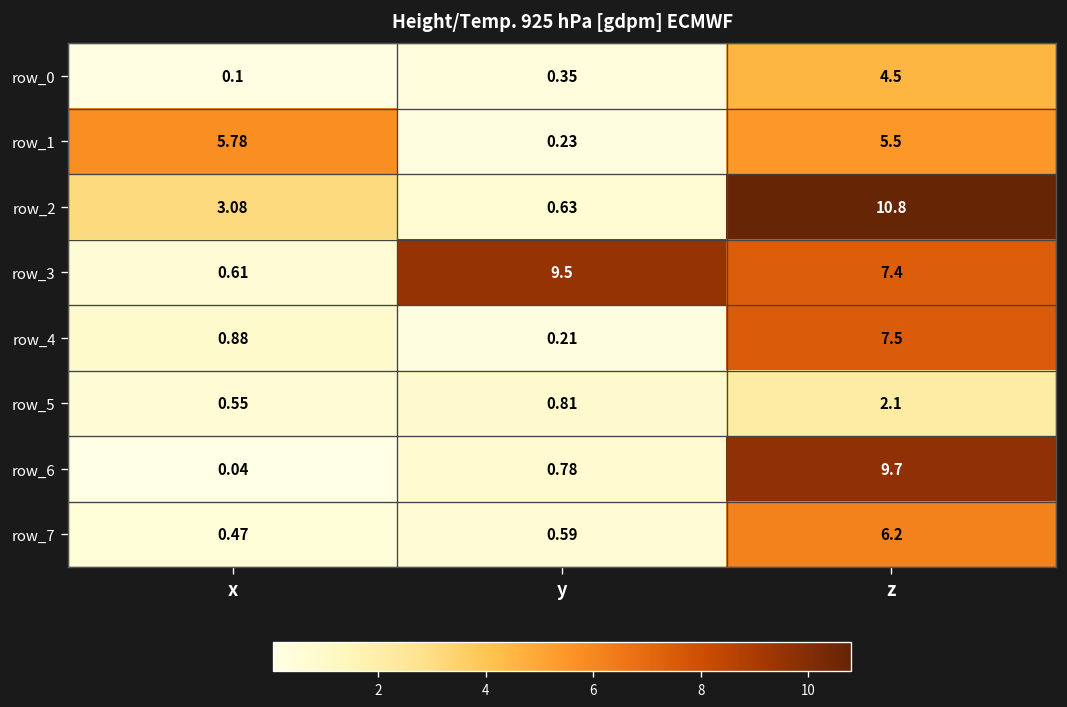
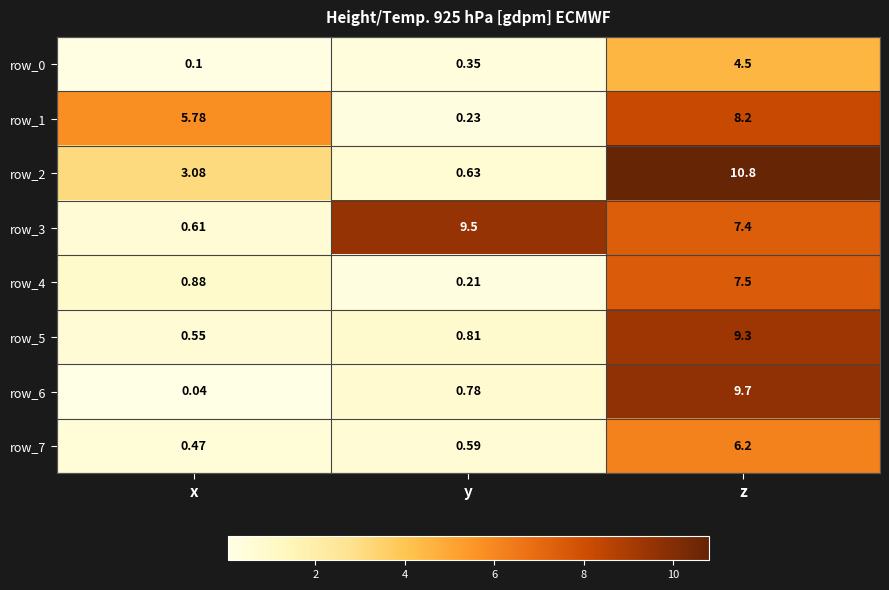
row_1, z: 5.5 -> 8.2
row_5, z: 2.1 -> 9.3
